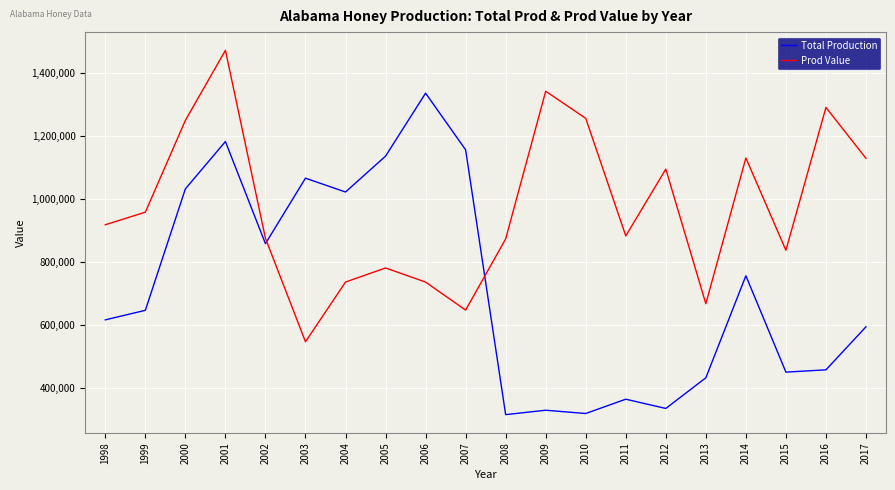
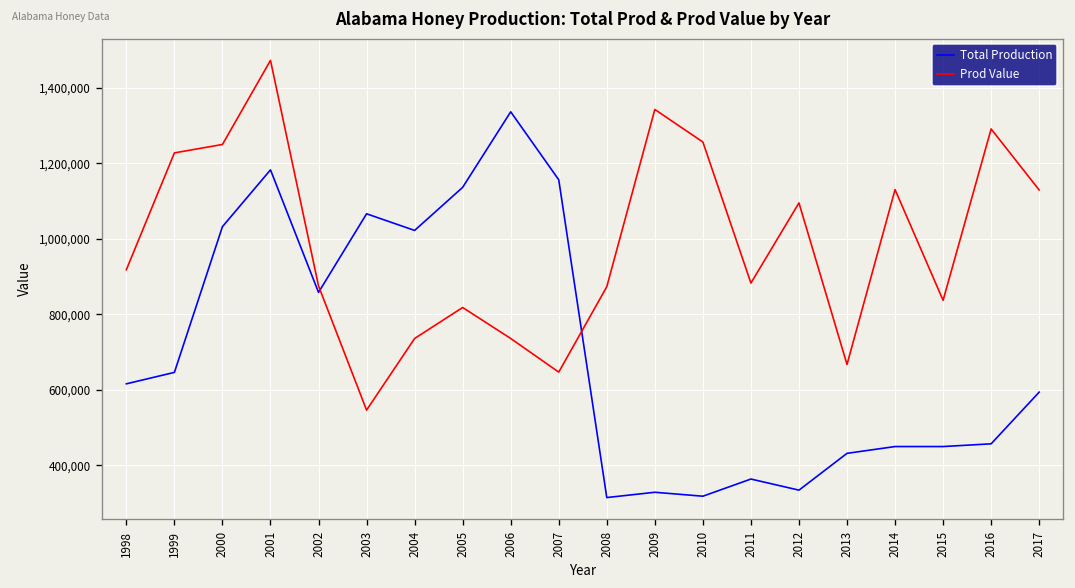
Prod Value, 1999: 960,000 -> 1,230,000
Prod Value, 2005: 780,000 -> 820,000
Total Production, 2014: 760,000 -> 450,000
